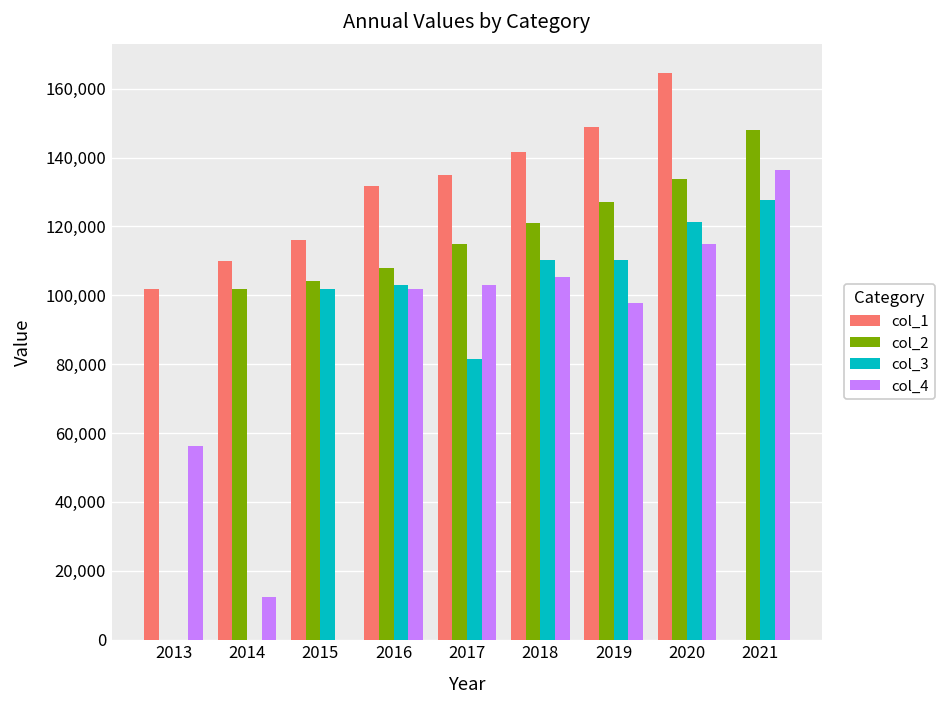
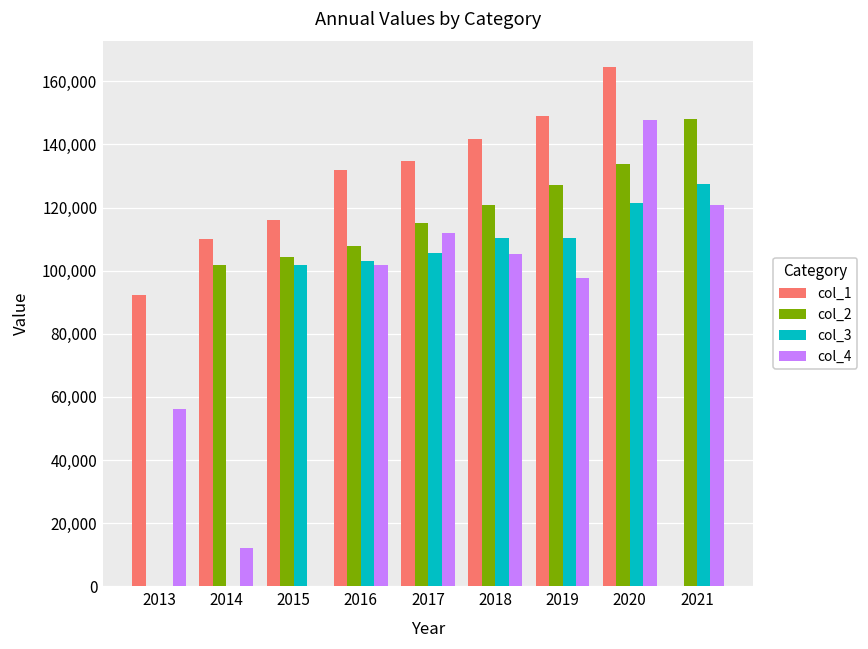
col_1, 2013: 102,000 -> 92,000
col_3, 2017: 82,000 -> 105,000
col_4, 2017: 103,000 -> 112,000
col_4, 2020: 115,000 -> 148,000
col_4, 2021: 136,000 -> 121,000
